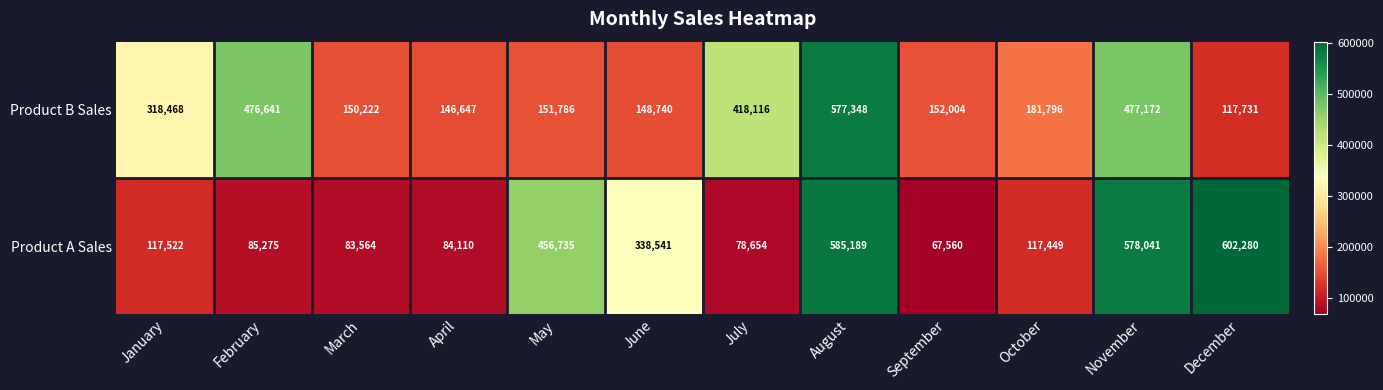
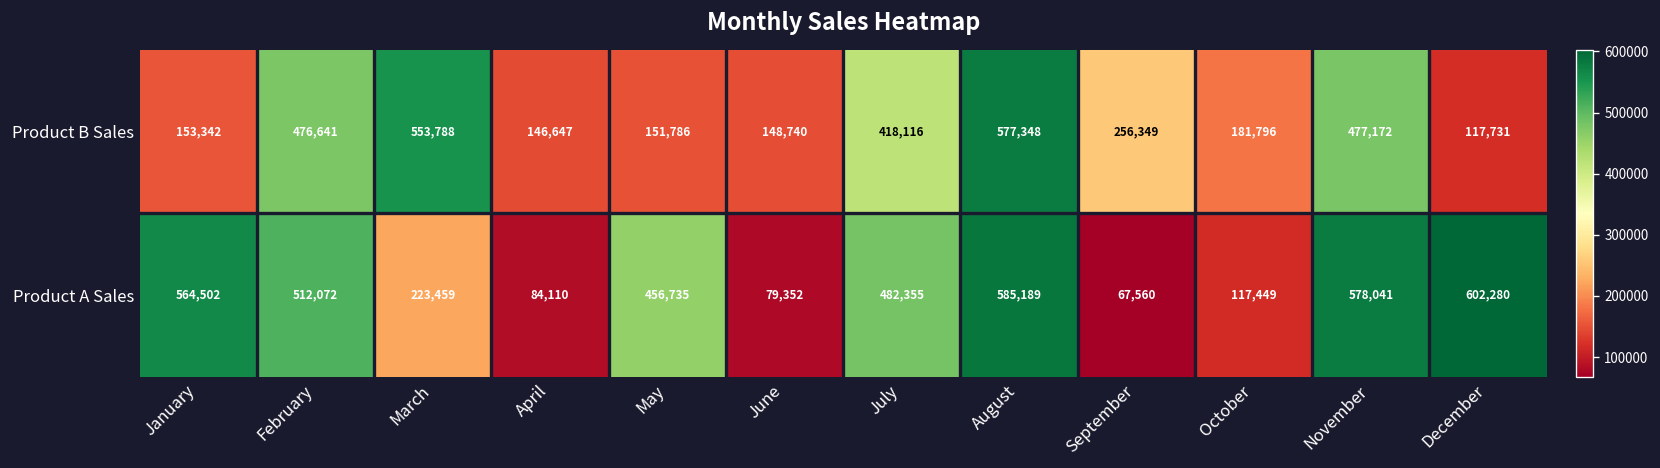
Product B Sales, January: 318,468 -> 153,342
Product B Sales, March: 150,222 -> 553,788
Product B Sales, September: 152,004 -> 256,349
Product A Sales, January: 117,522 -> 564,502
Product A Sales, February: 85,275 -> 512,072
Product A Sales, March: 83,564 -> 223,459
Product A Sales, June: 338,541 -> 79,352
Product A Sales, July: 78,654 -> 482,355
